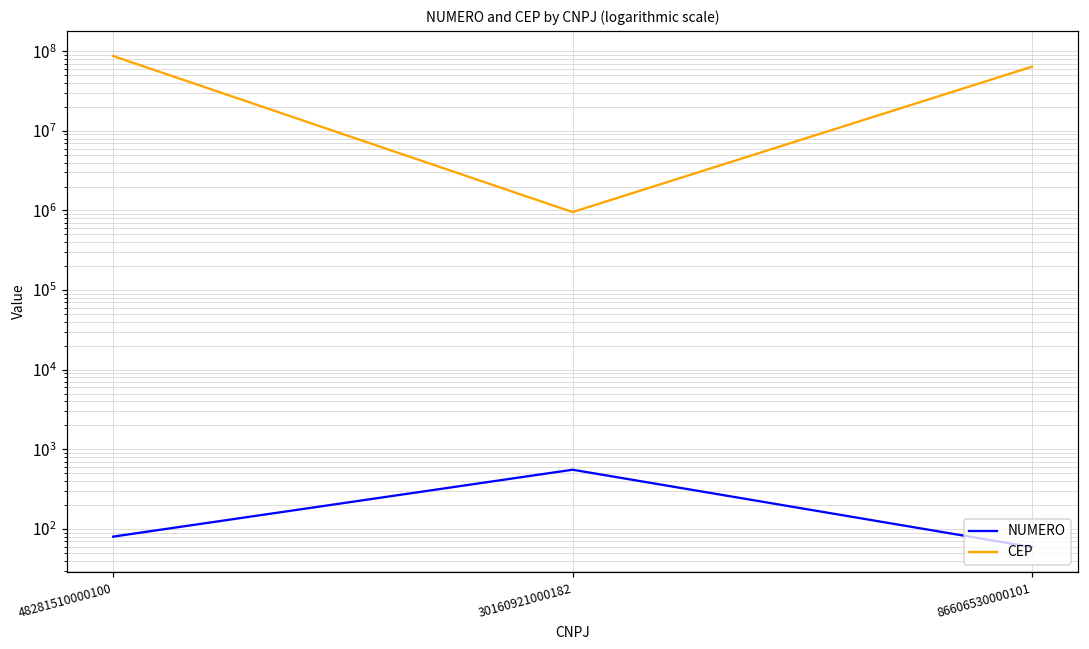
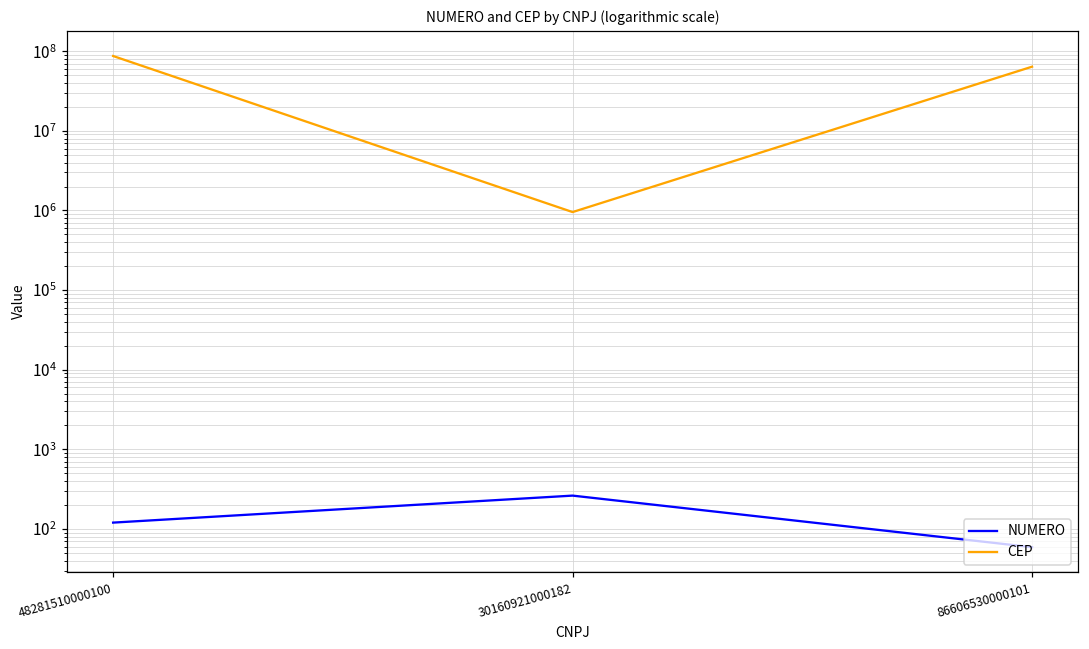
NUMERO, 48281510000100: 80 -> 120
NUMERO, 30160921000182: 600 -> 260
